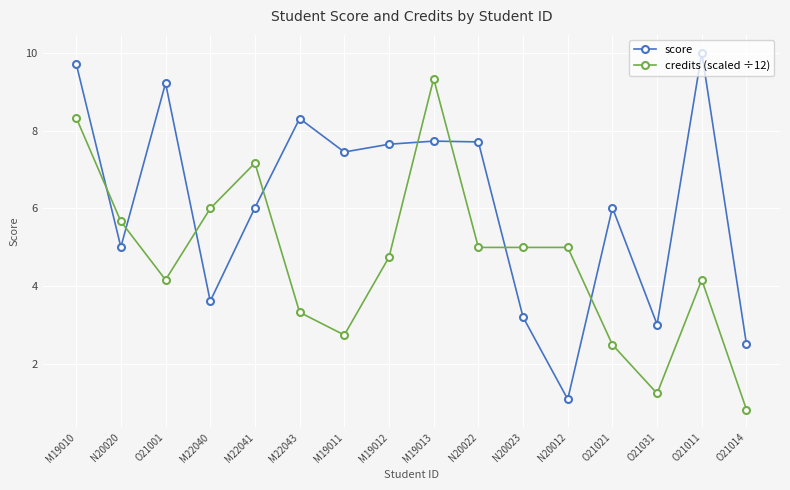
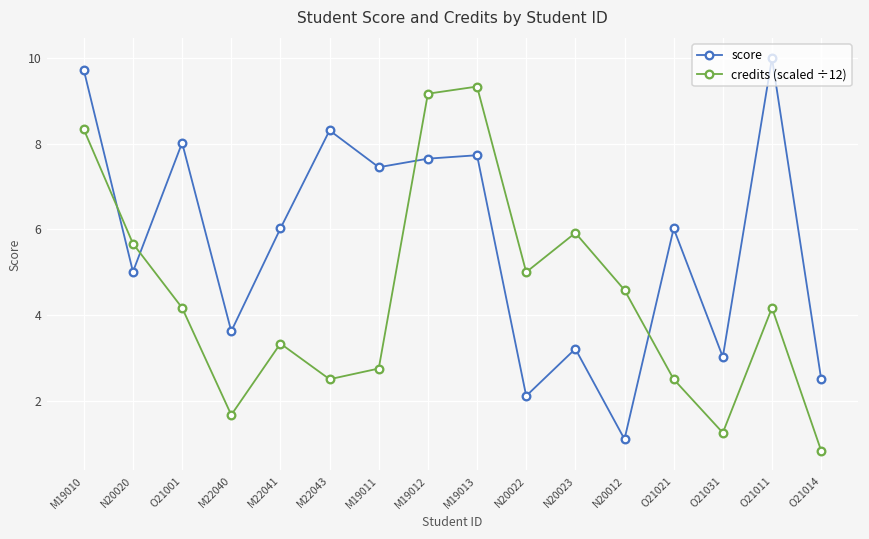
score, O21001: 9.2 -> 8.0
credits (scaled ÷12), M22040: 6.0 -> 1.7
credits (scaled ÷12), M22041: 7.2 -> 3.3
credits (scaled ÷12), M22043: 3.3 -> 2.5
credits (scaled ÷12), M19012: 4.8 -> 9.2
score, N20022: 7.7 -> 2.1
credits (scaled ÷12), N20023: 5.0 -> 5.9
credits (scaled ÷12), N20012: 5.0 -> 4.6
